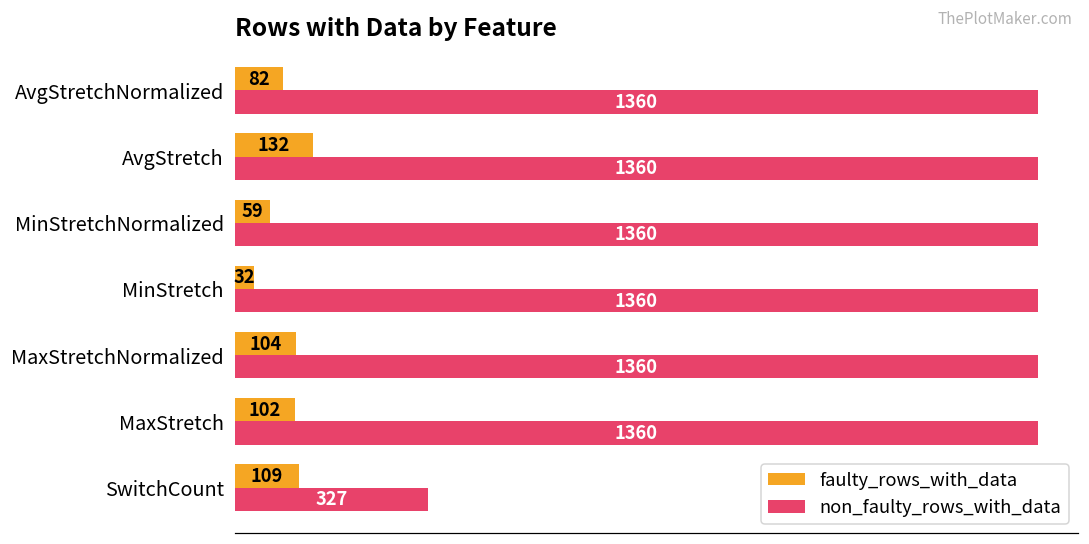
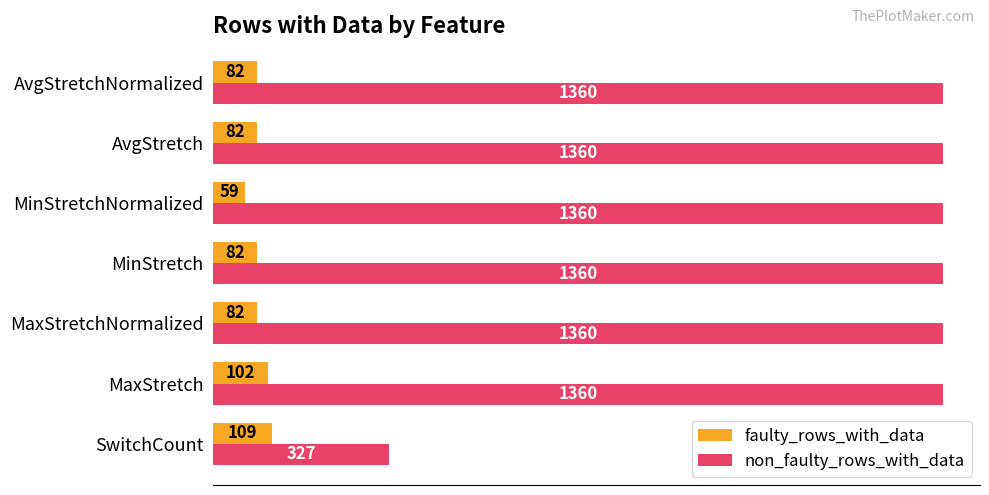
faulty_rows_with_data, AvgStretch: 132 -> 82
faulty_rows_with_data, MinStretch: 32 -> 82
faulty_rows_with_data, MaxStretchNormalized: 104 -> 82
